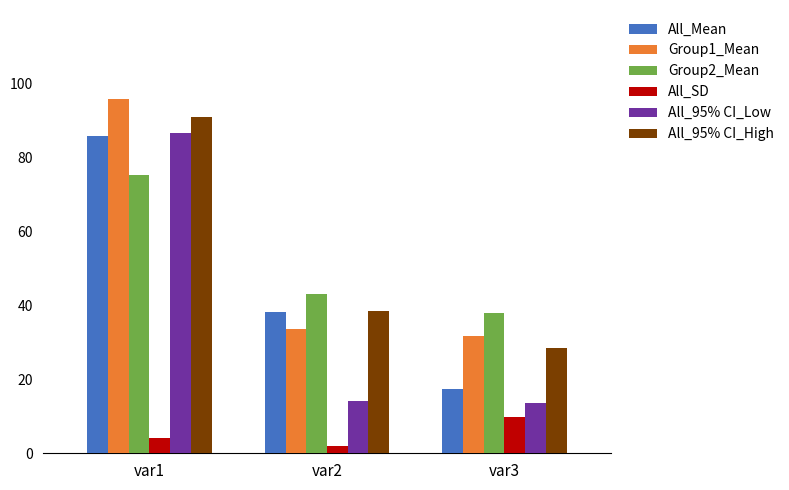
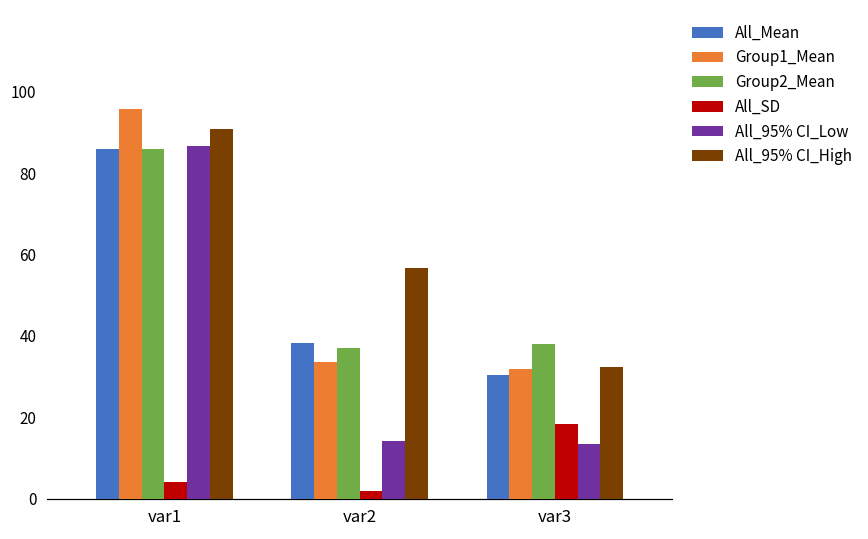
Group2_Mean, var1: 75 -> 86
Group2_Mean, var2: 43 -> 37
All_95% CI_High, var2: 39 -> 57
All_Mean, var3: 17 -> 30
All_SD, var3: 10 -> 18
All_95% CI_High, var3: 28 -> 32
